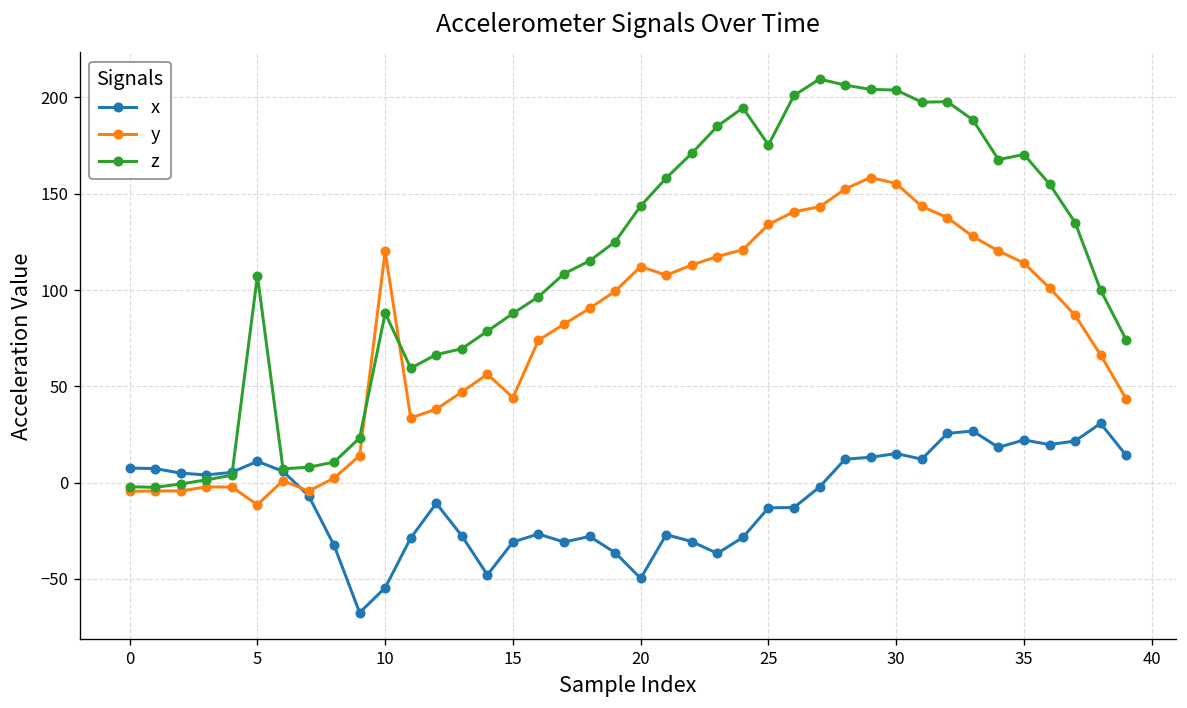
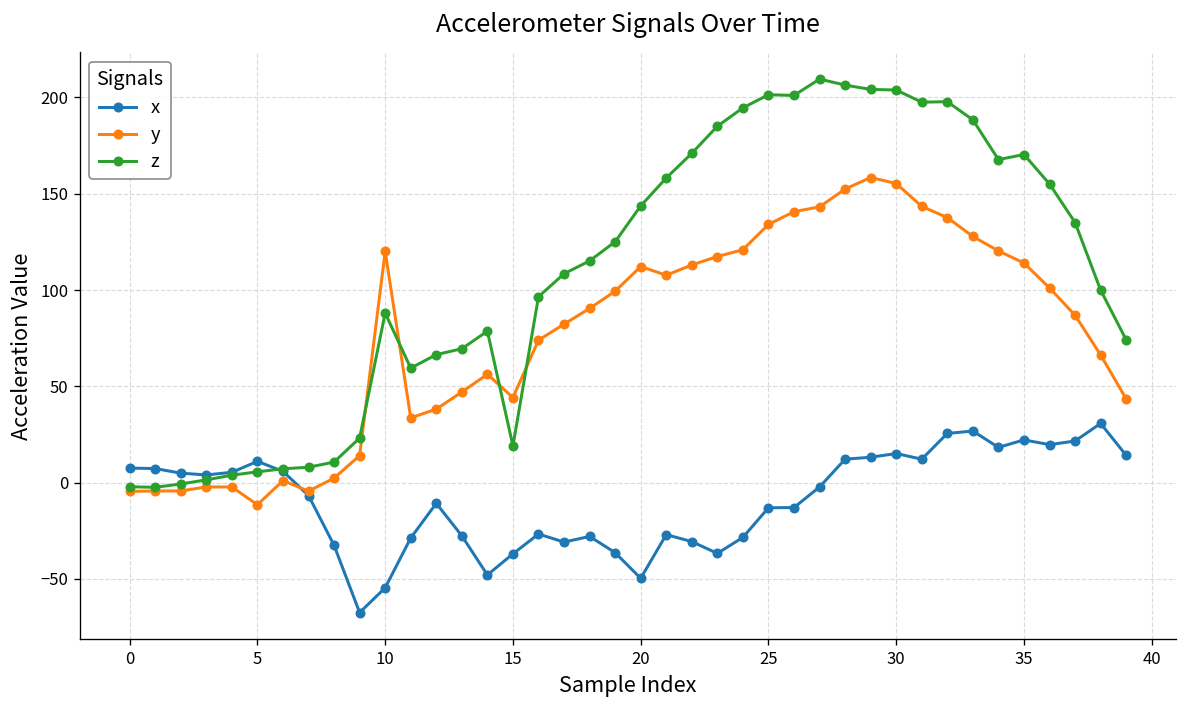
z, 5: 108 -> 6
x, 15: -31 -> -37
z, 15: 88 -> 19
z, 25: 175 -> 201
